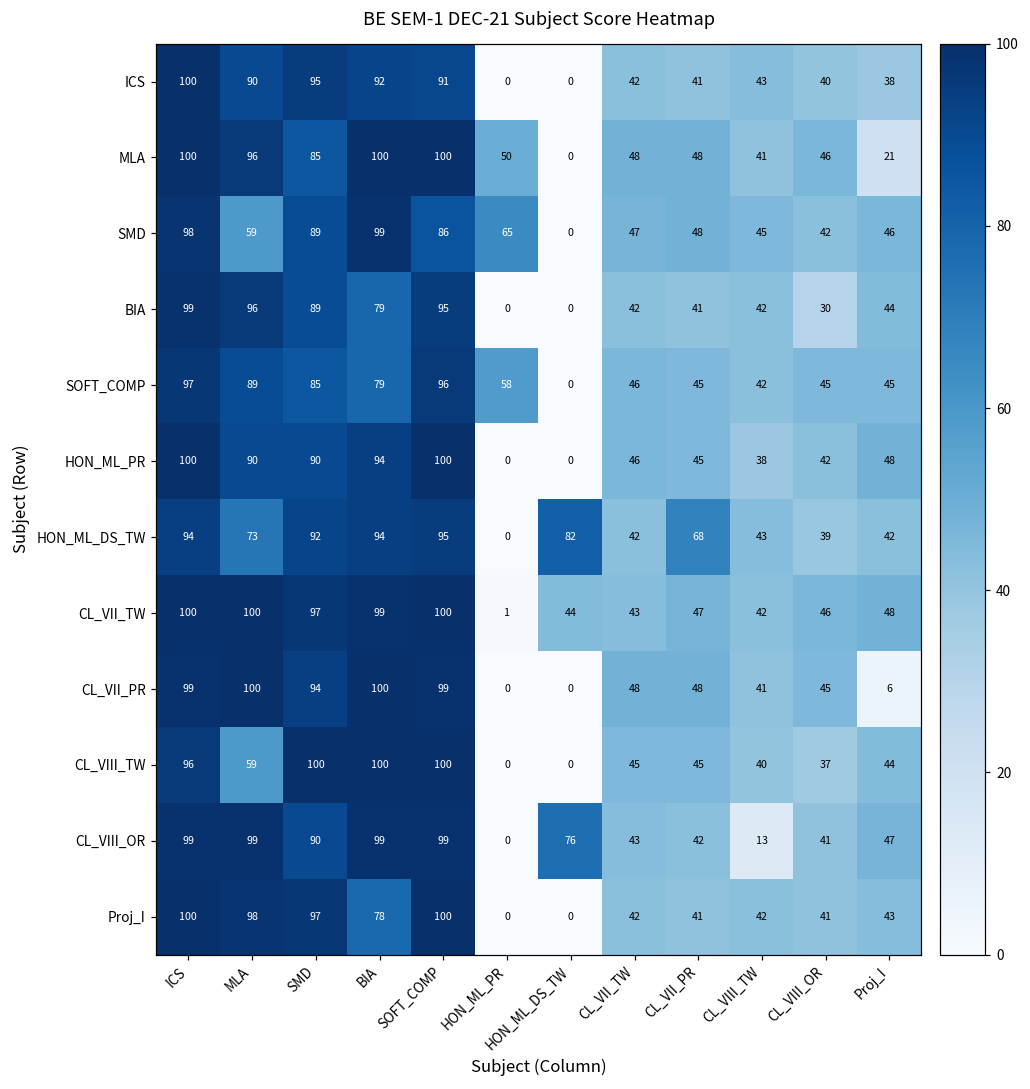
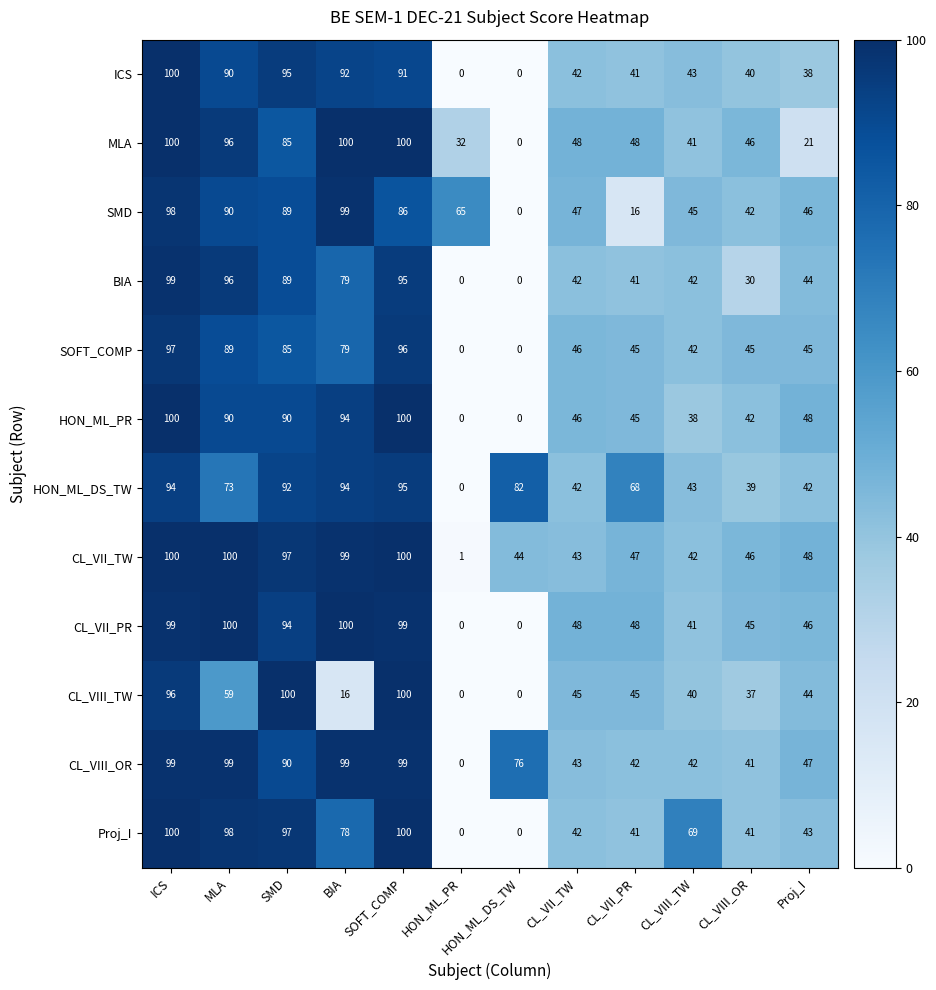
MLA, HON_ML_PR: 50 -> 32
SMD, MLA: 59 -> 90
SMD, CL_VII_PR: 48 -> 16
SOFT_COMP, HON_ML_PR: 58 -> 0
CL_VII_PR, Proj_I: 6 -> 46
CL_VIII_TW, BIA: 100 -> 16
CL_VIII_OR, CL_VIII_TW: 13 -> 42
Proj_I, CL_VIII_TW: 42 -> 69
